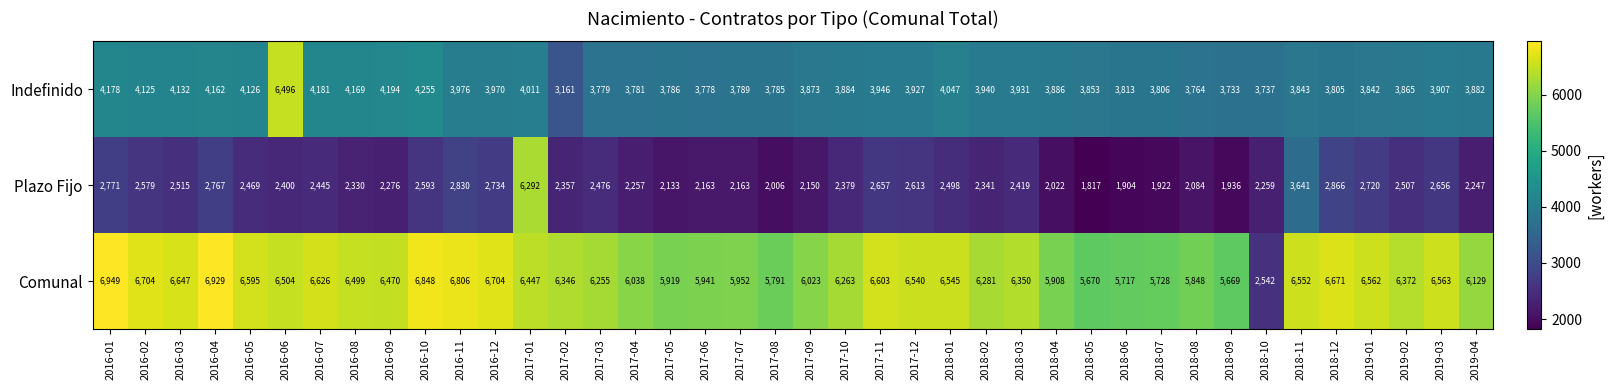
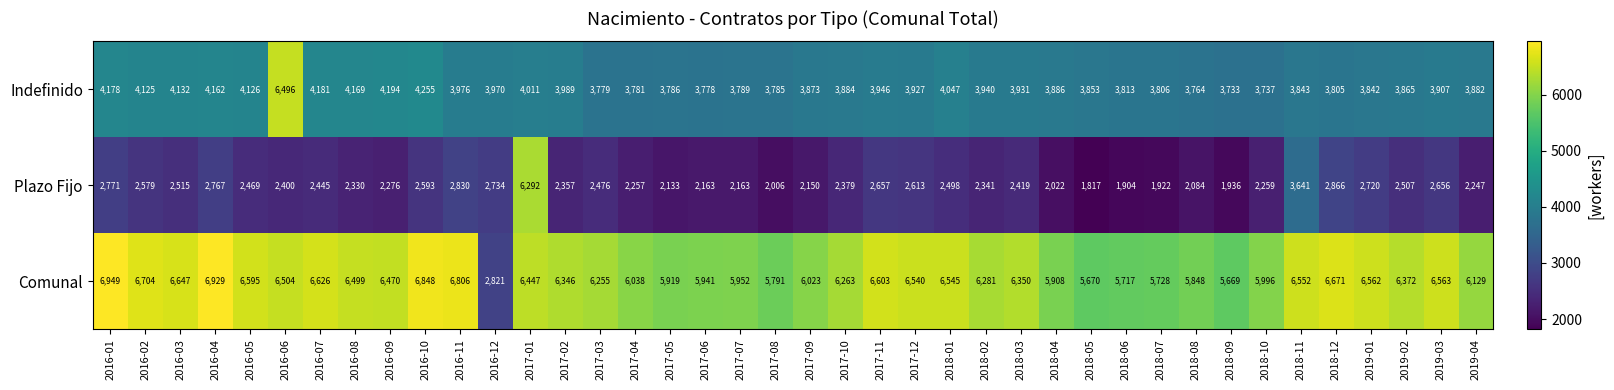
Indefinido, 2017-02: 3,161 -> 3,989
Comunal, 2016-12: 6,704 -> 2,821
Comunal, 2018-10: 2,542 -> 5,996
